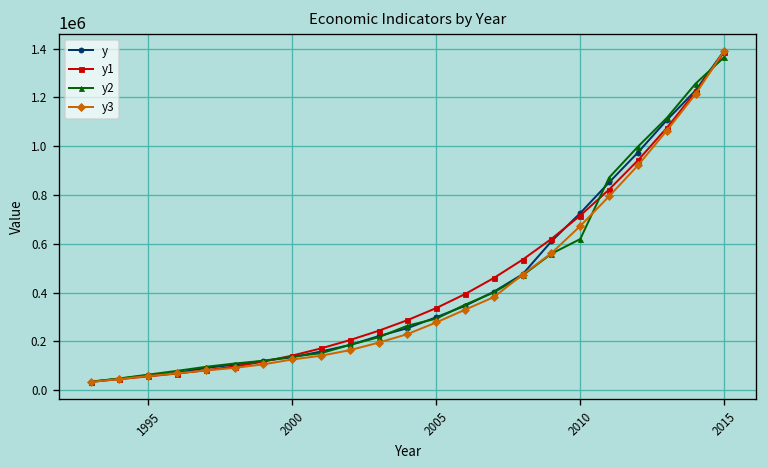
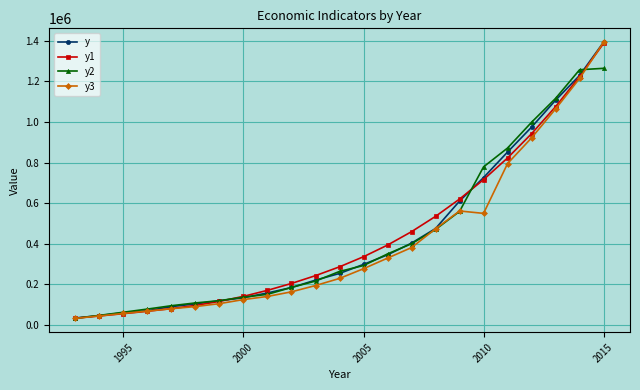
y2, 2010: 620000 -> 780000
y3, 2010: 670000 -> 550000
y2, 2015: 1370000 -> 1260000
